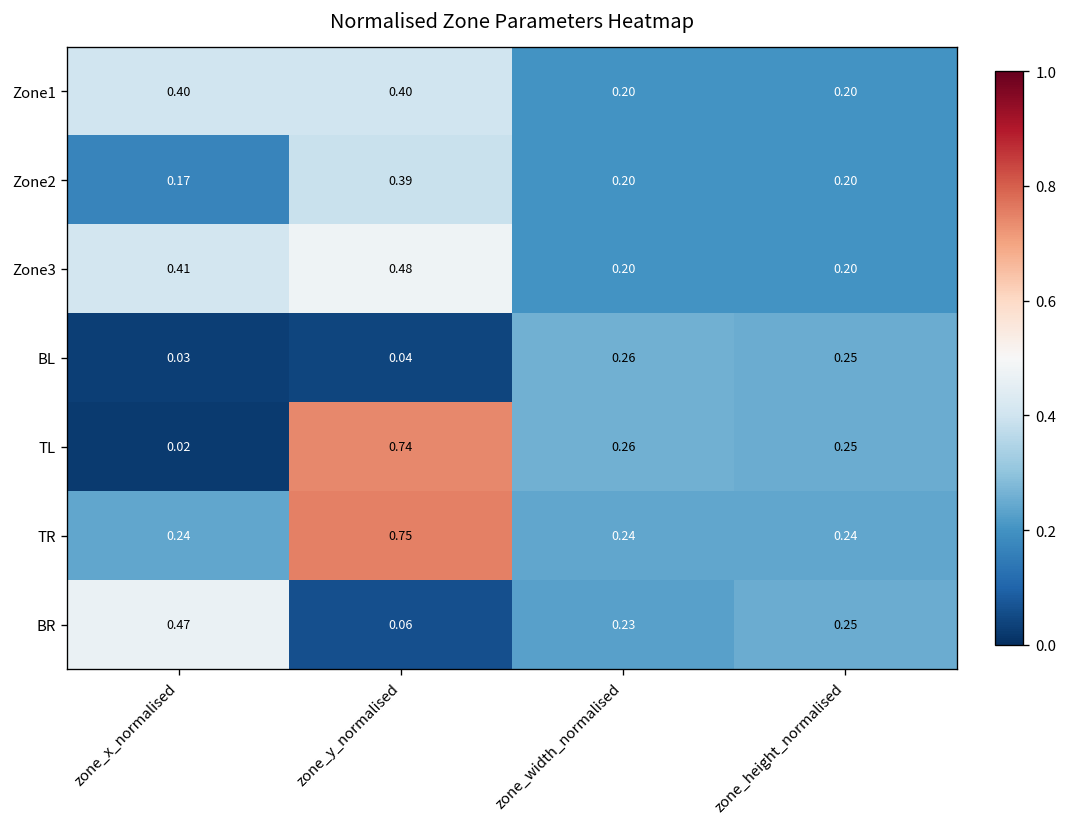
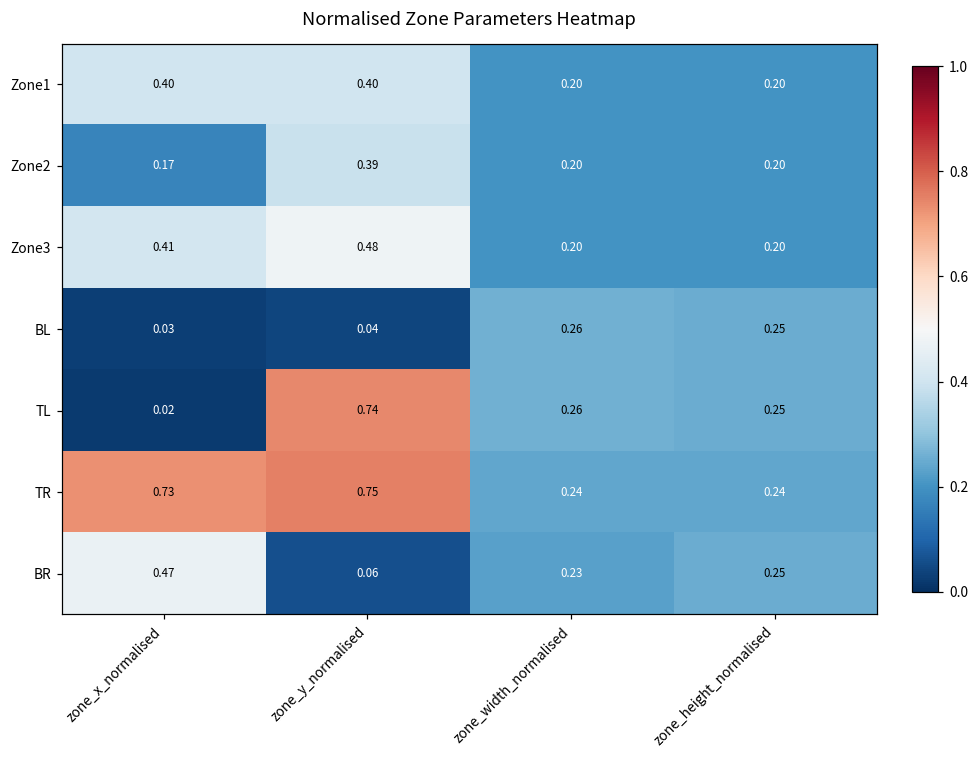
TR, zone_x_normalised: 0.24 -> 0.73
